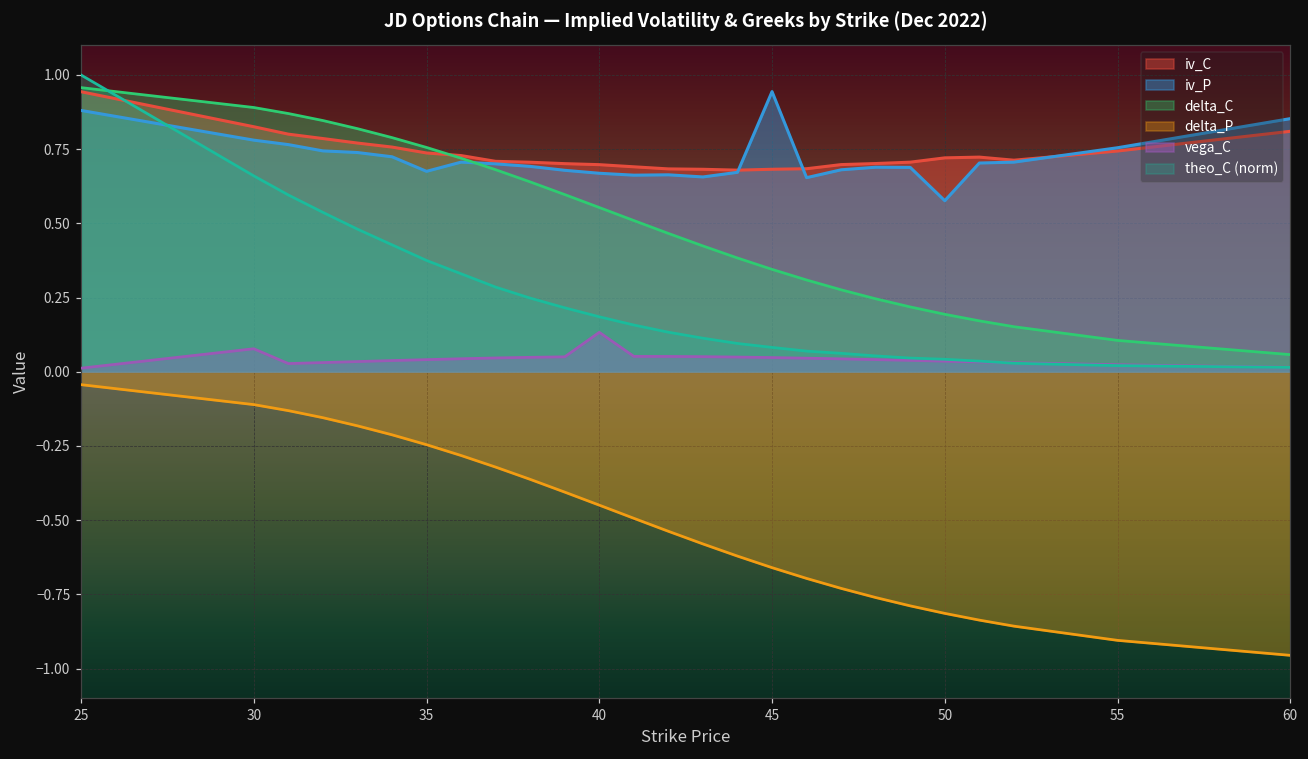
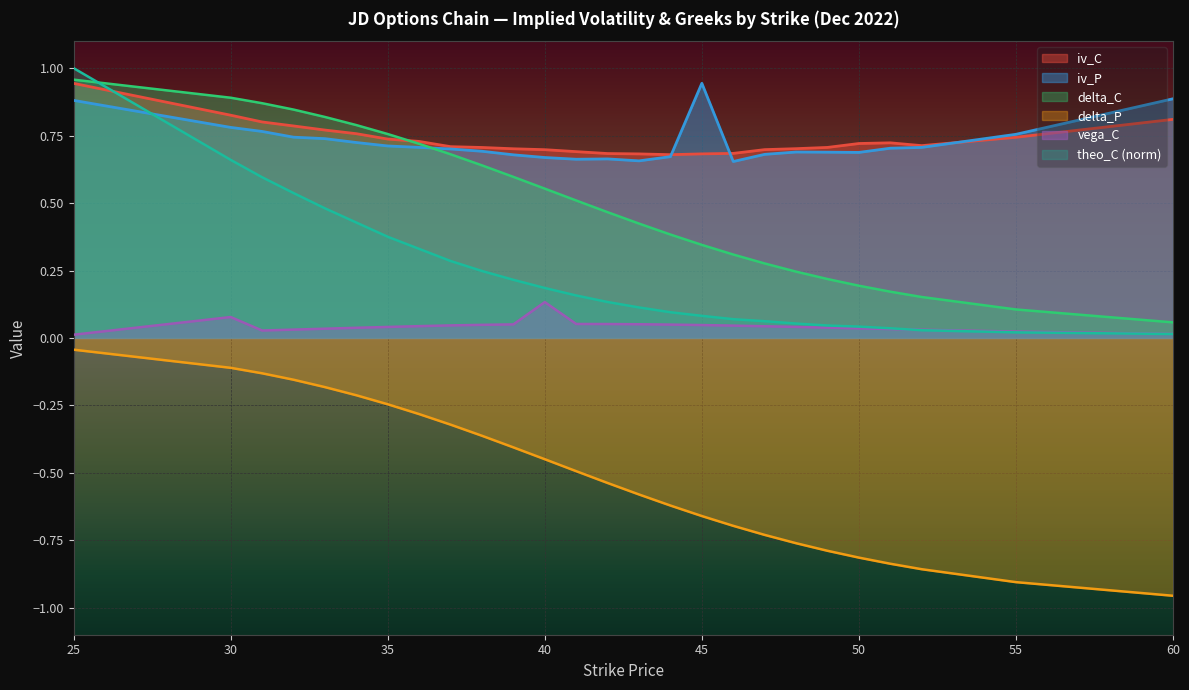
iv_P, 35: 0.68 -> 0.71
iv_P, 50: 0.58 -> 0.69
iv_P, 60: 0.85 -> 0.89
